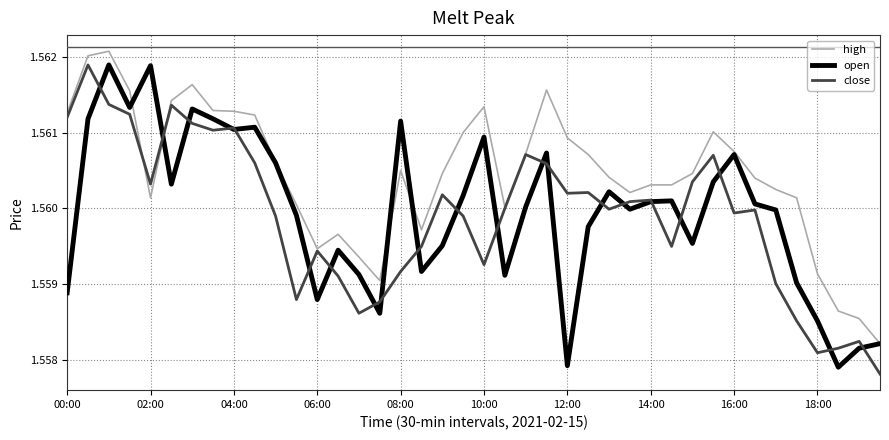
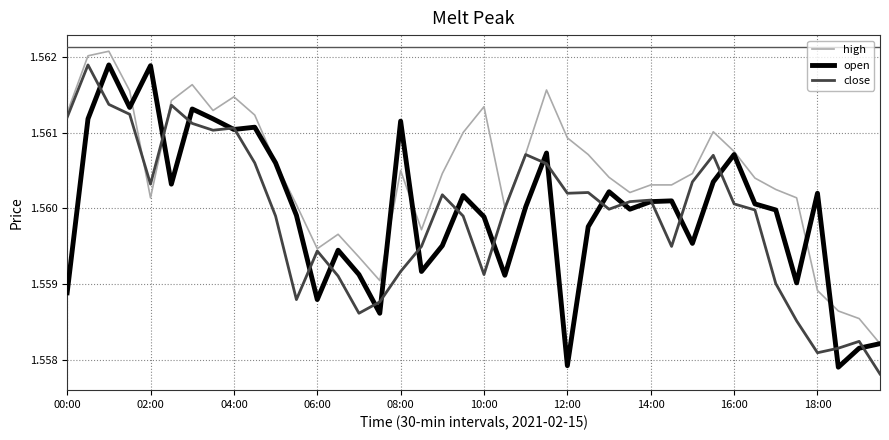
high, 04:00: 1.5613 -> 1.5615
open, 10:00: 1.5609 -> 1.5599
close, 10:00: 1.5593 -> 1.5591
close, 16:00: 1.5599 -> 1.5601
high, 18:00: 1.5591 -> 1.5589
open, 18:00: 1.5585 -> 1.5602
